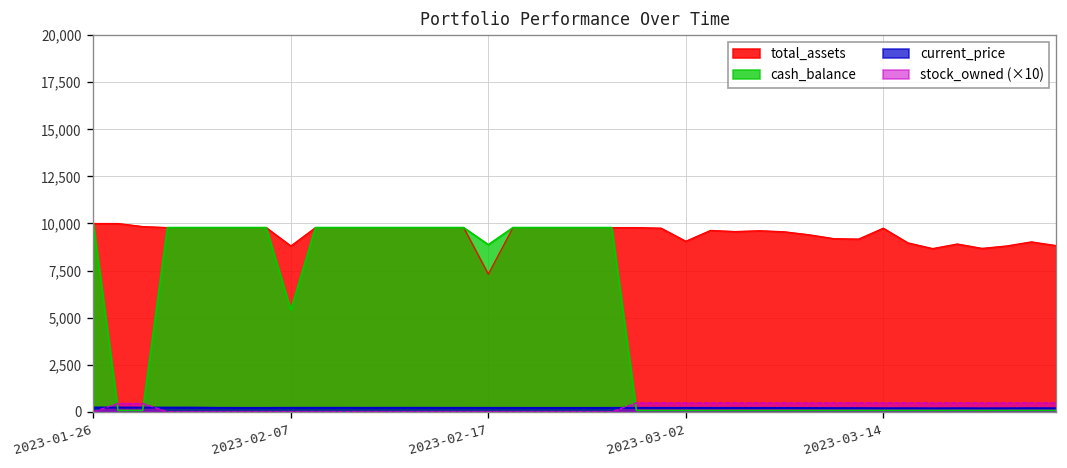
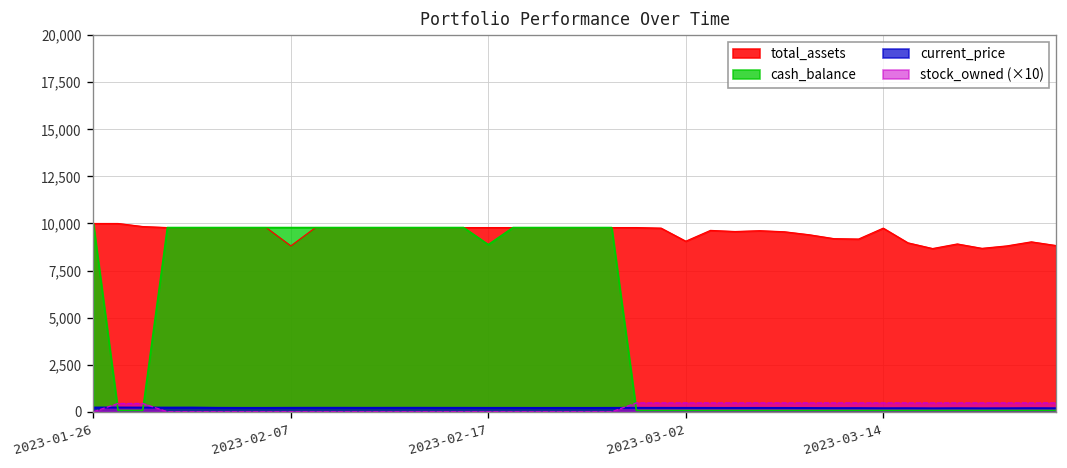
cash_balance, 2023-02-07: 5,400 -> 9,800
total_assets, 2023-02-17: 7,300 -> 9,800
